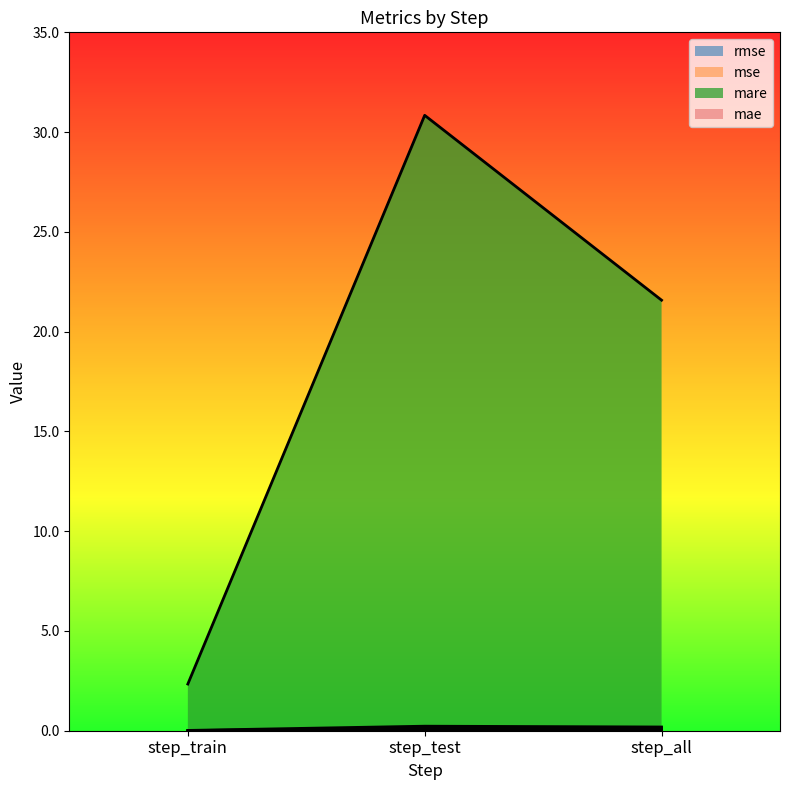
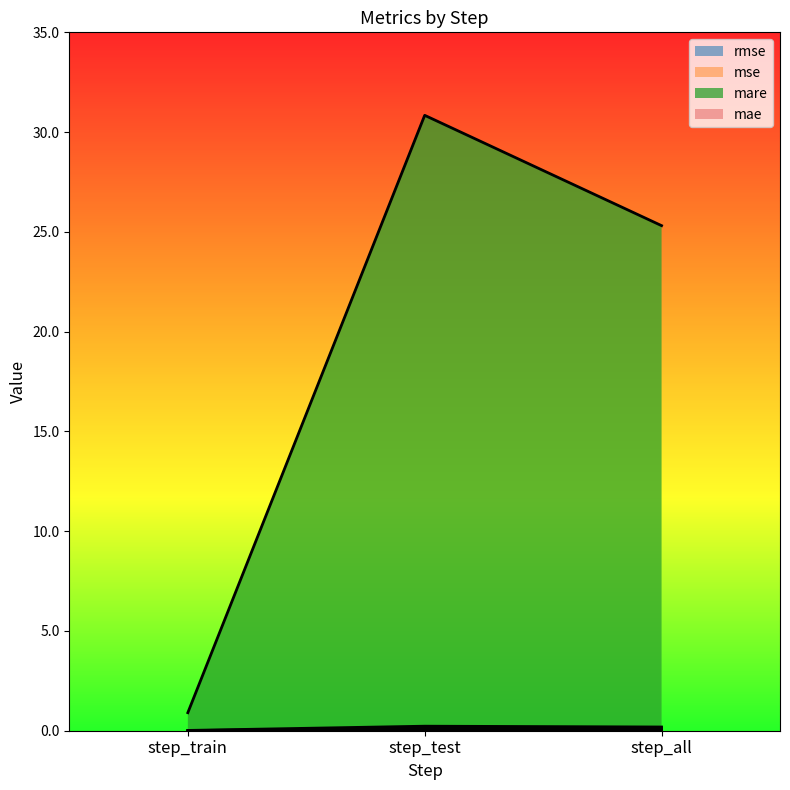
mare, step_train: 2.3 -> 0.9
mare, step_all: 21.6 -> 25.3
